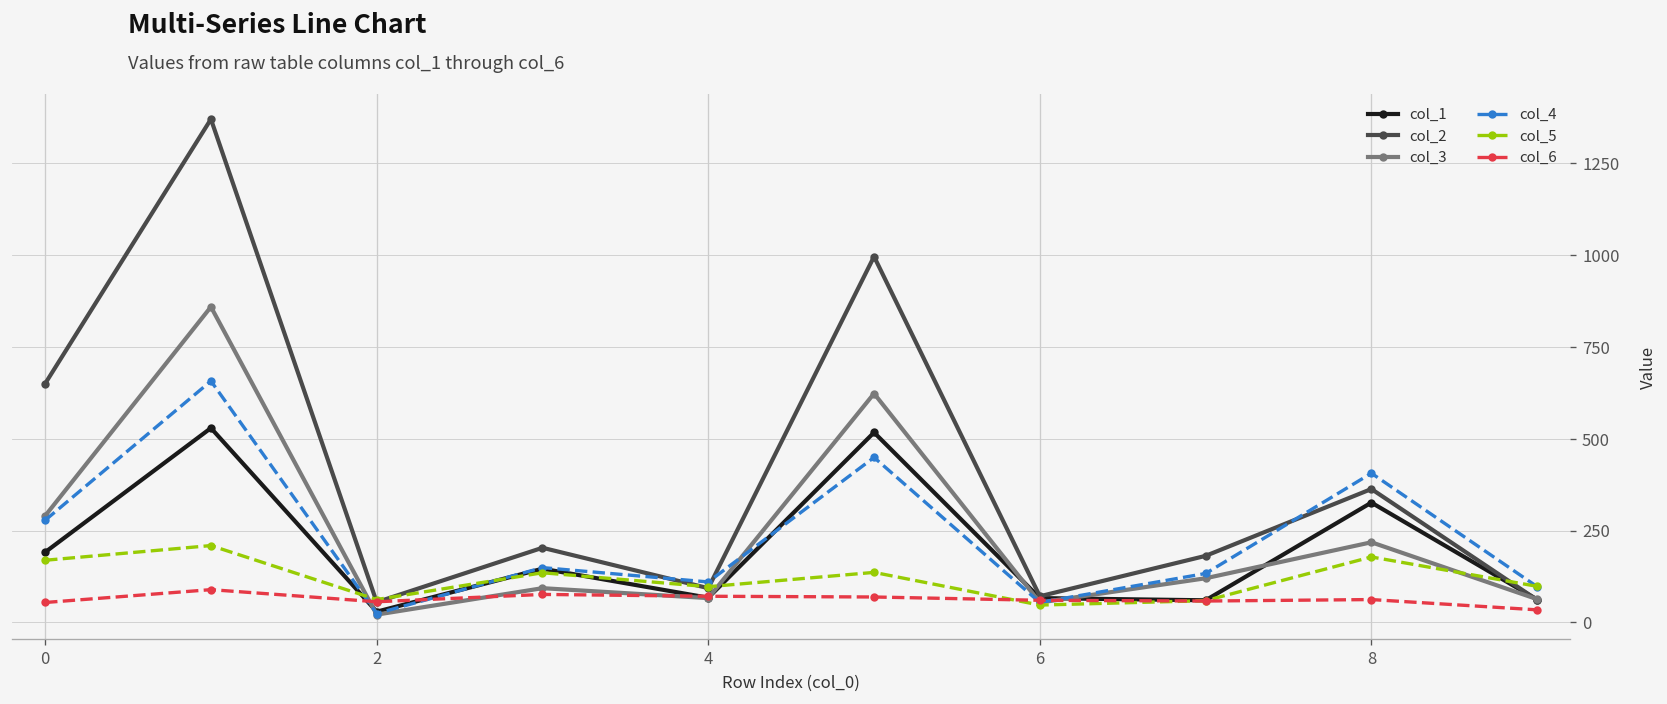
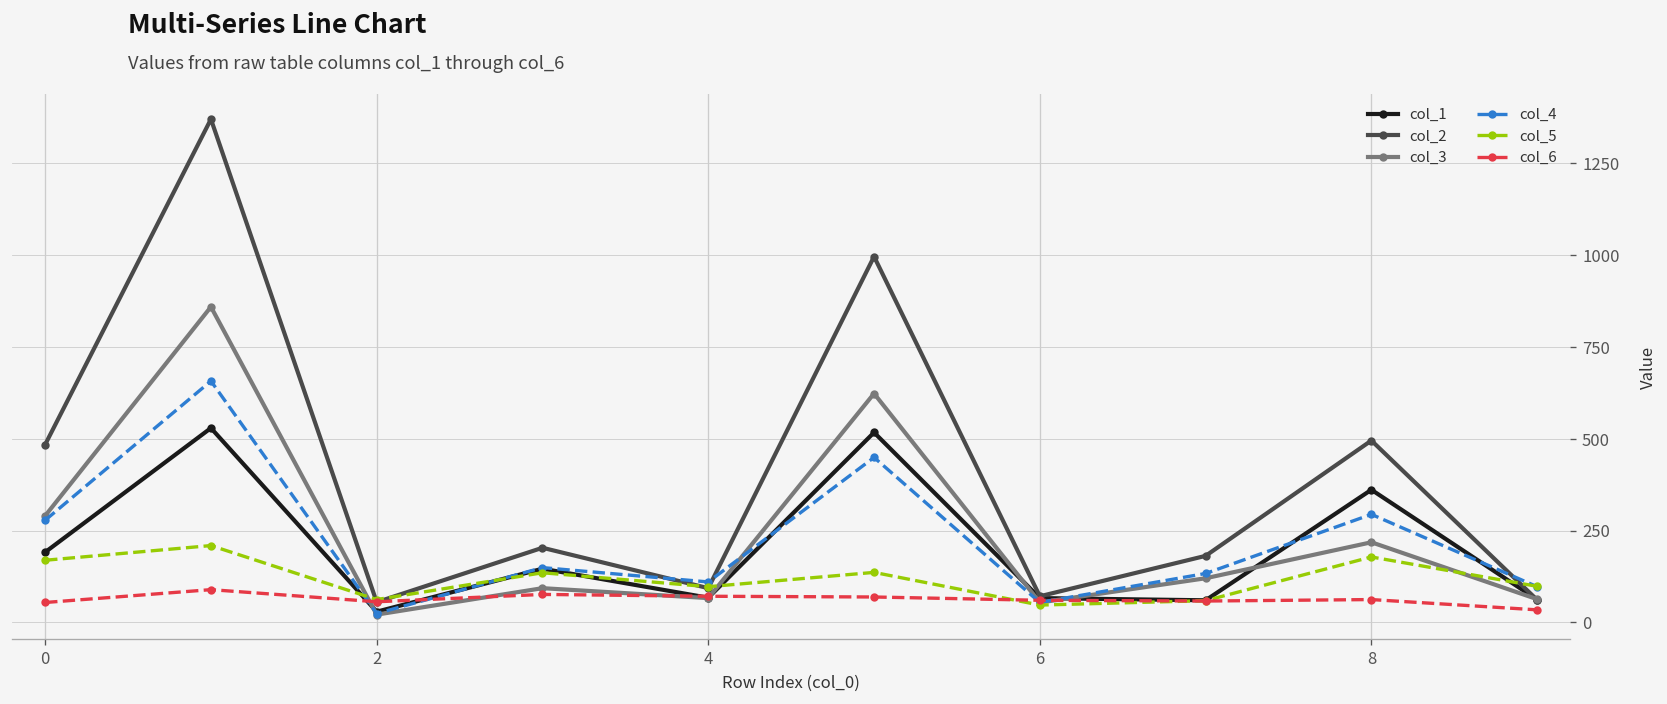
col_2, 0: 650 -> 480
col_1, 8: 330 -> 360
col_2, 8: 360 -> 500
col_4, 8: 410 -> 290
